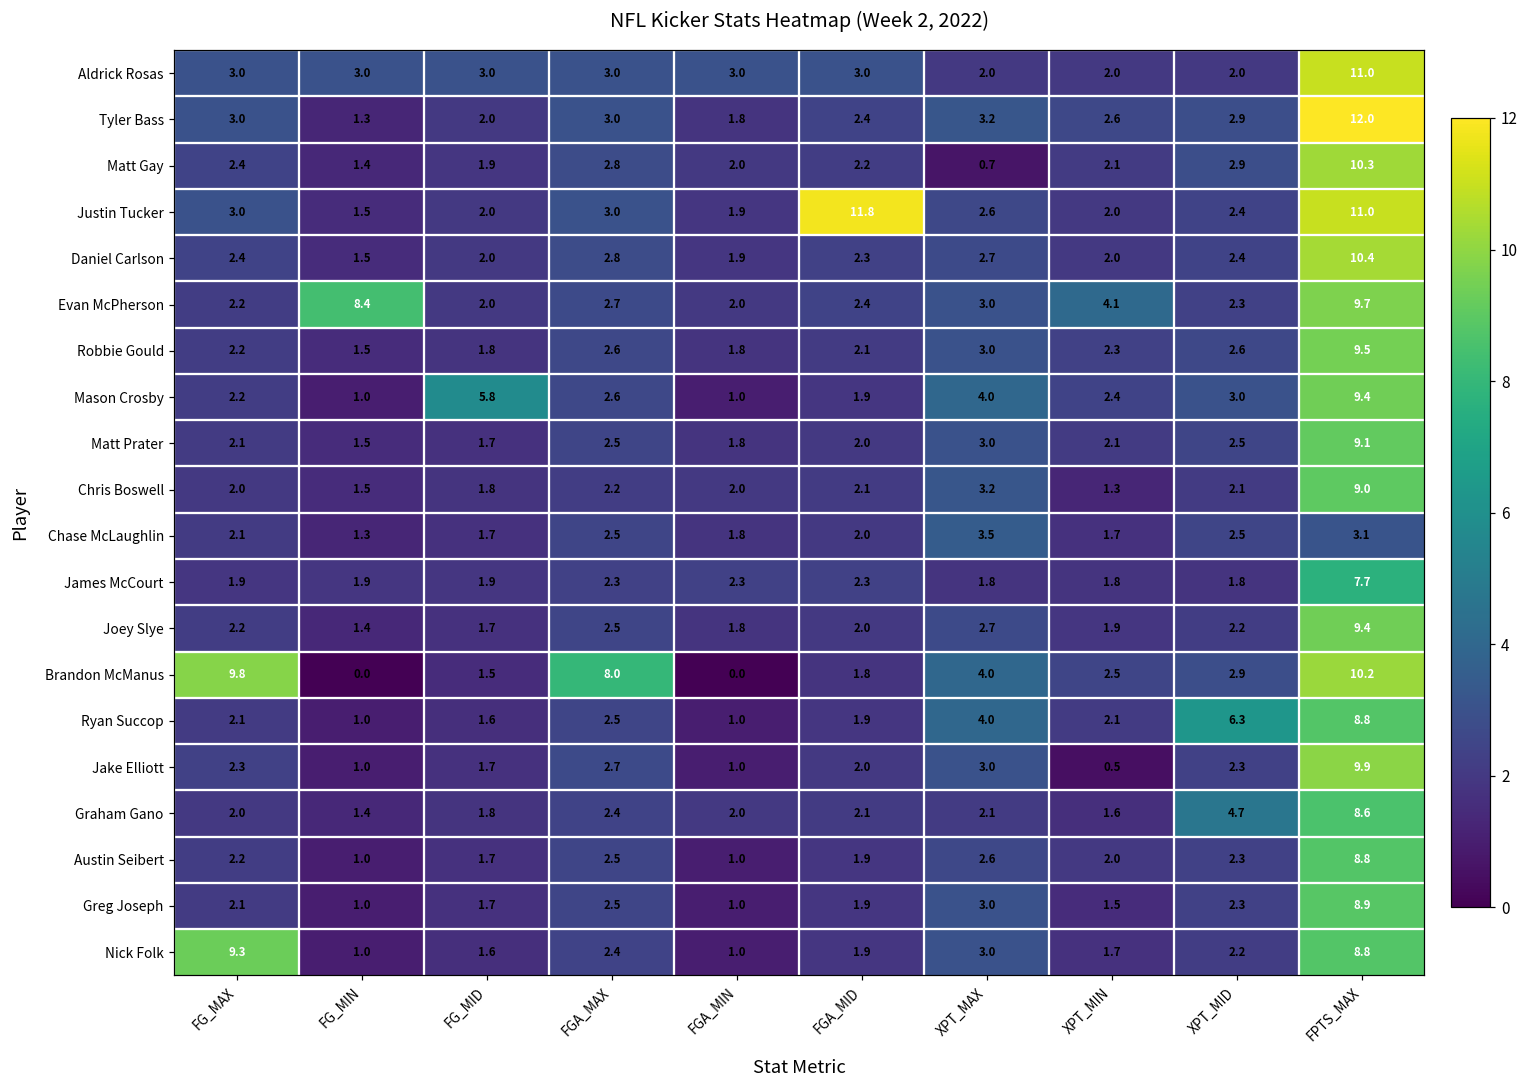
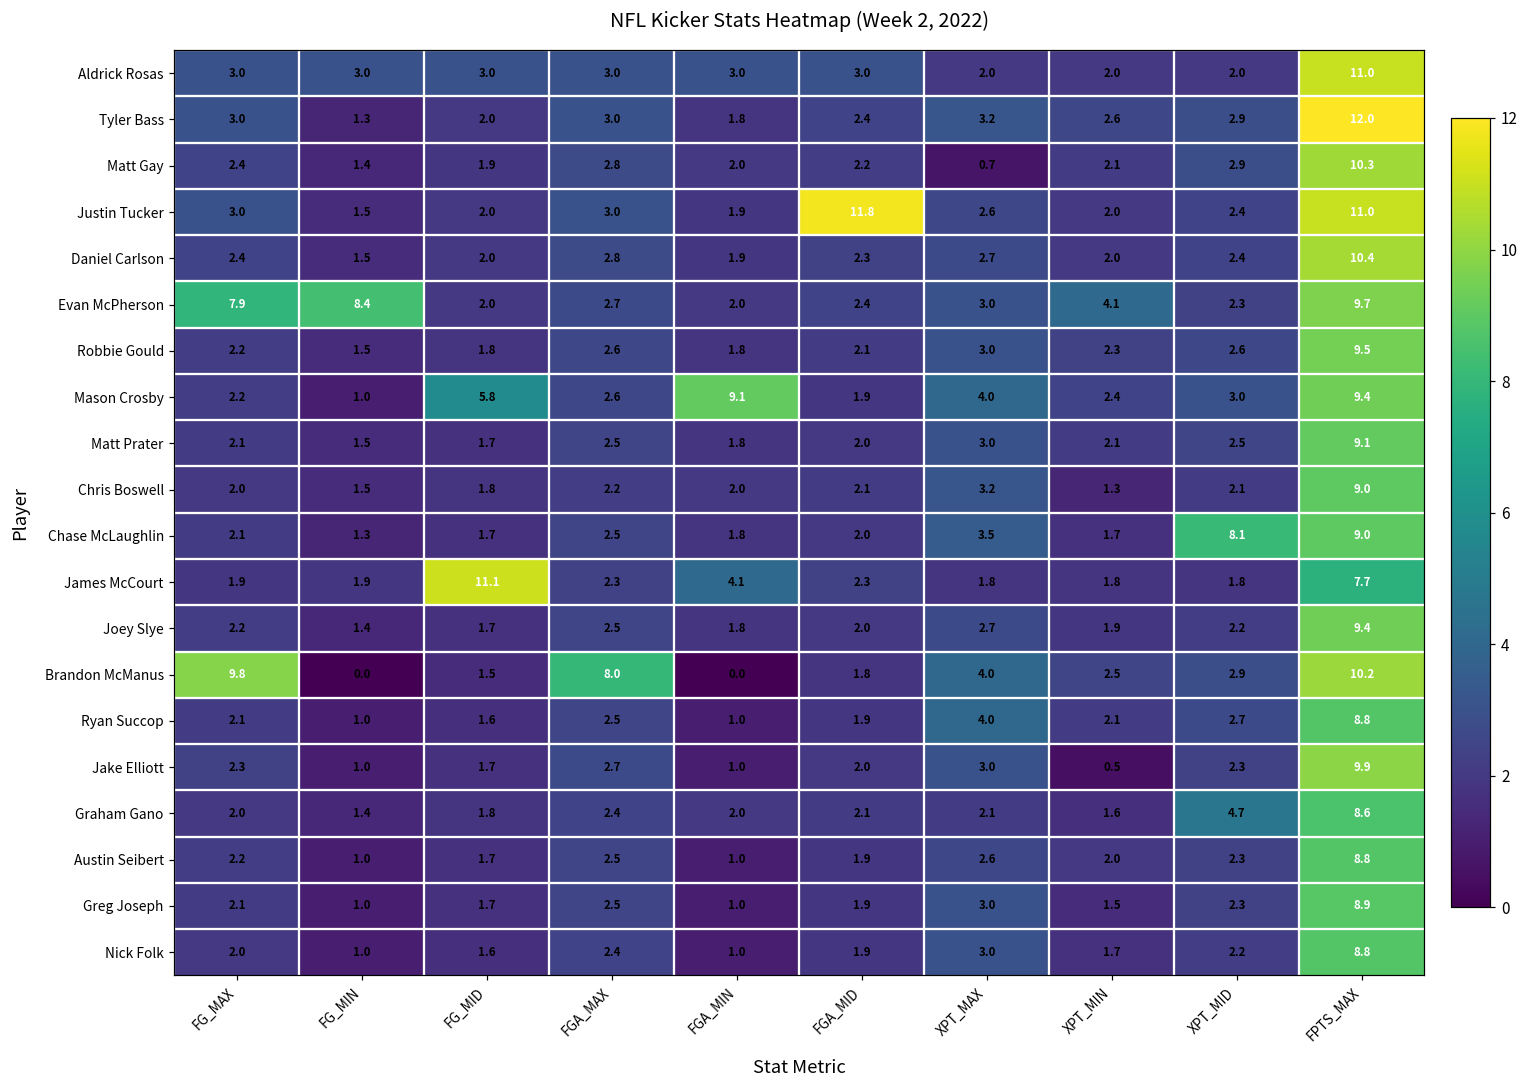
Evan McPherson, FG_MAX: 2.2 -> 7.9
Mason Crosby, FGA_MIN: 1.0 -> 9.1
Chase McLaughlin, XPT_MID: 2.5 -> 8.1
Chase McLaughlin, FPTS_MAX: 3.1 -> 9.0
James McCourt, FG_MID: 1.9 -> 11.1
James McCourt, FGA_MIN: 2.3 -> 4.1
Ryan Succop, XPT_MID: 6.3 -> 2.7
Nick Folk, FG_MAX: 9.3 -> 2.0
